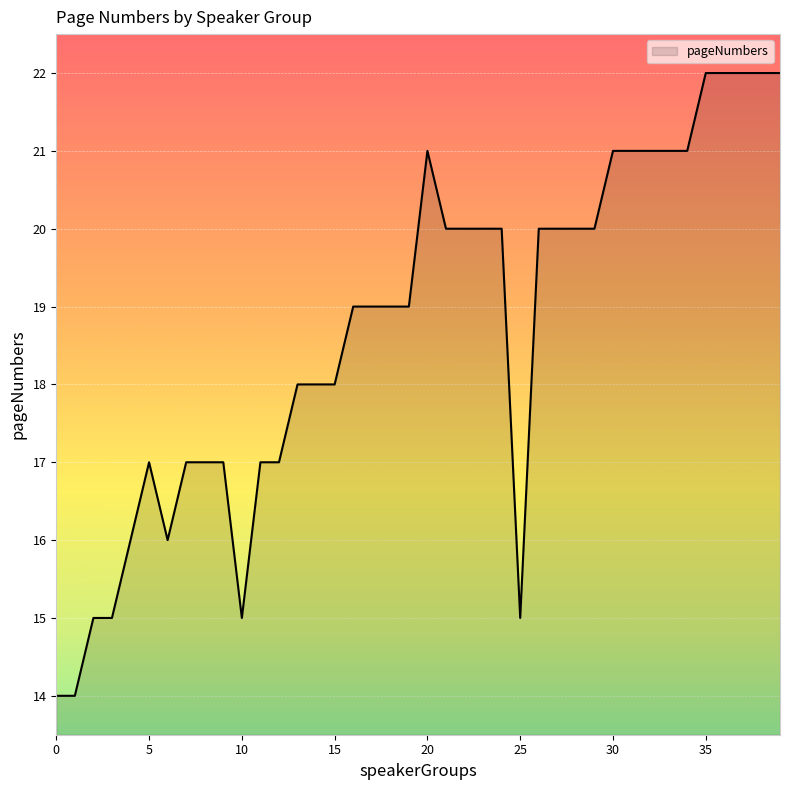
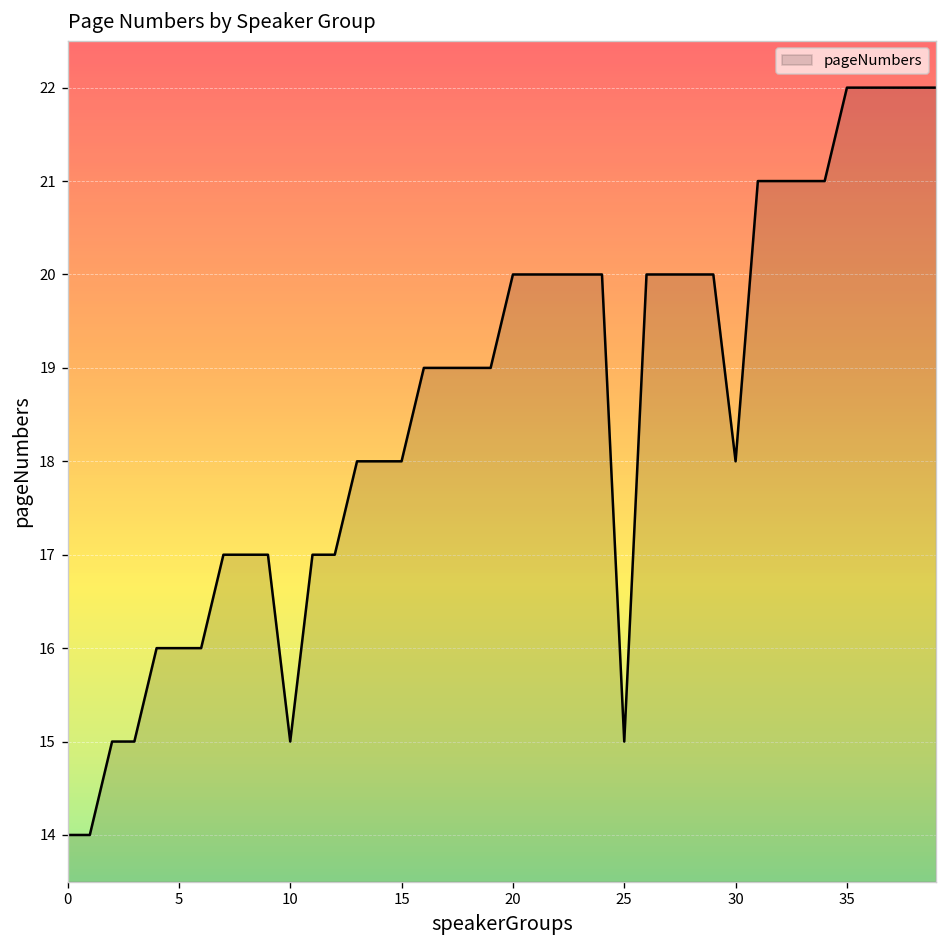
5: 17 -> 16
20: 21 -> 20
30: 21 -> 18
